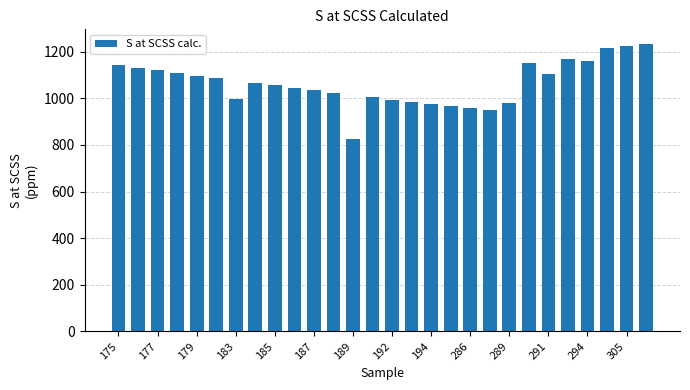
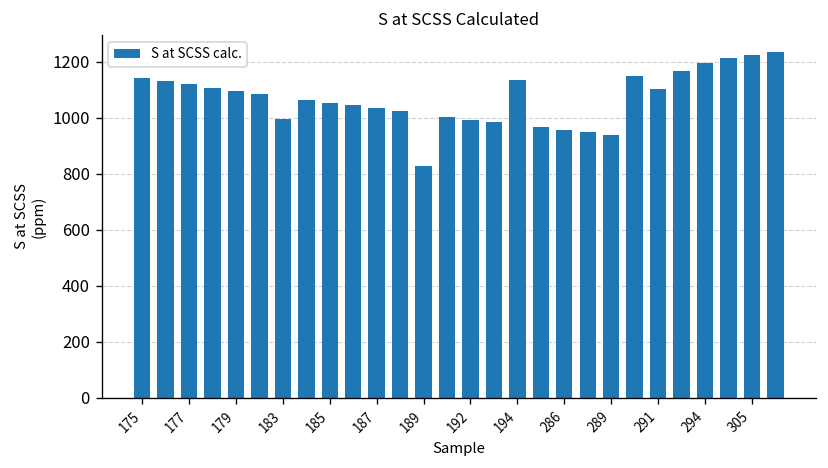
194: 980 -> 1130
289: 980 -> 940
294: 1160 -> 1200
